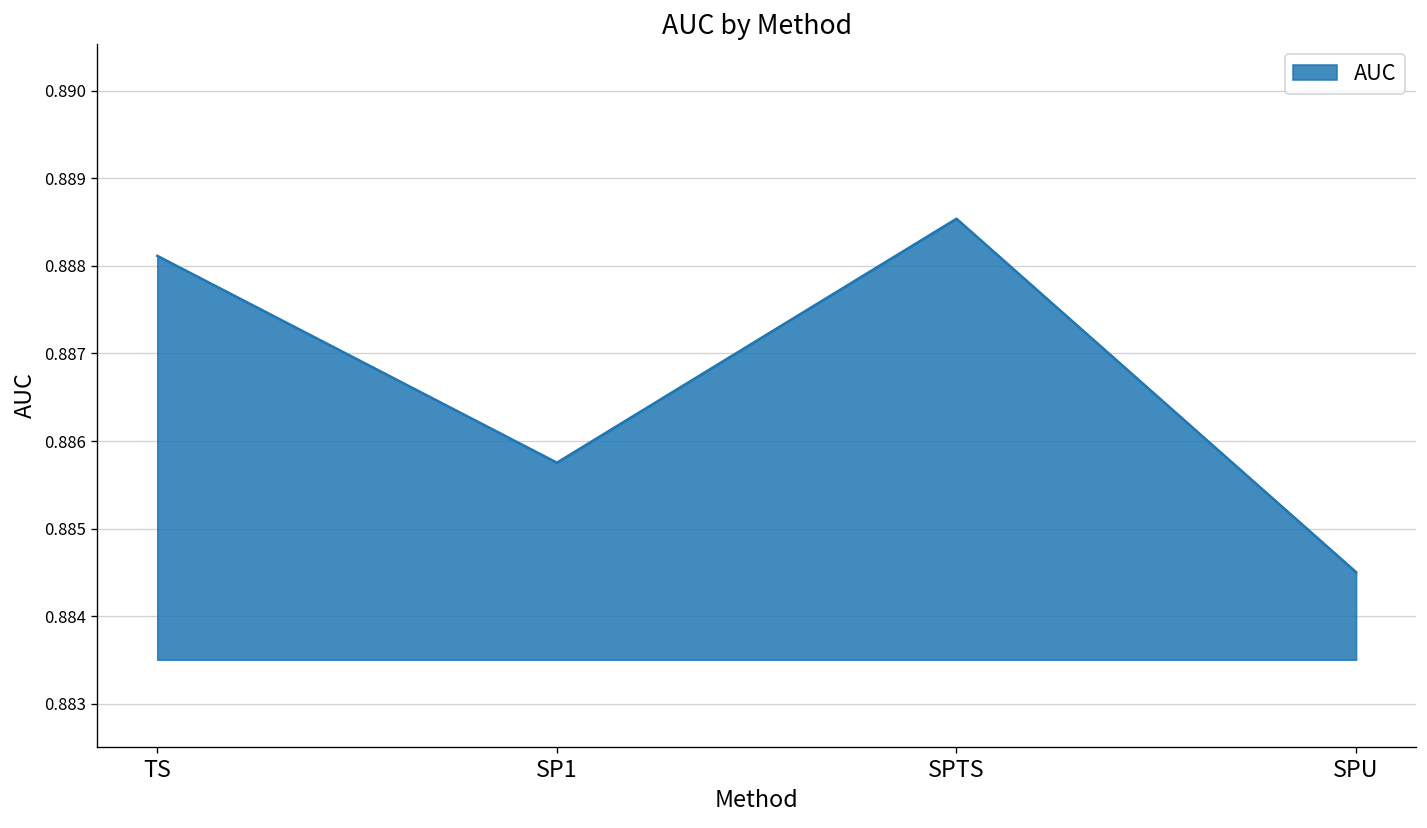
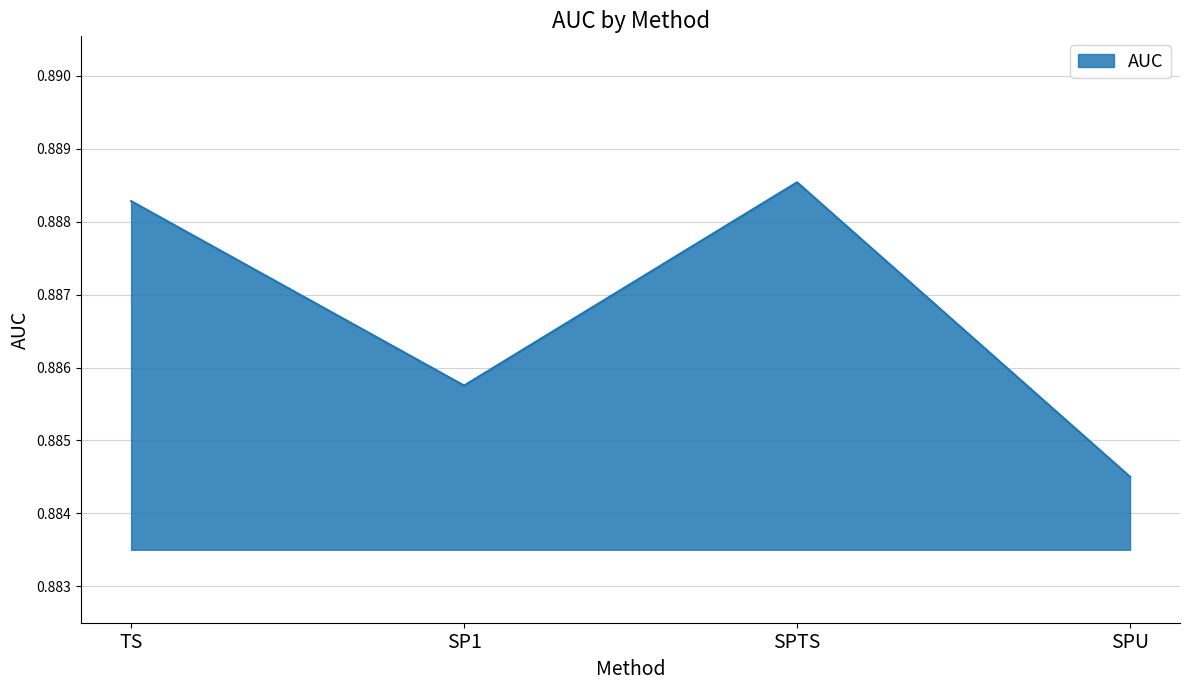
TS: 0.8881 -> 0.8883
